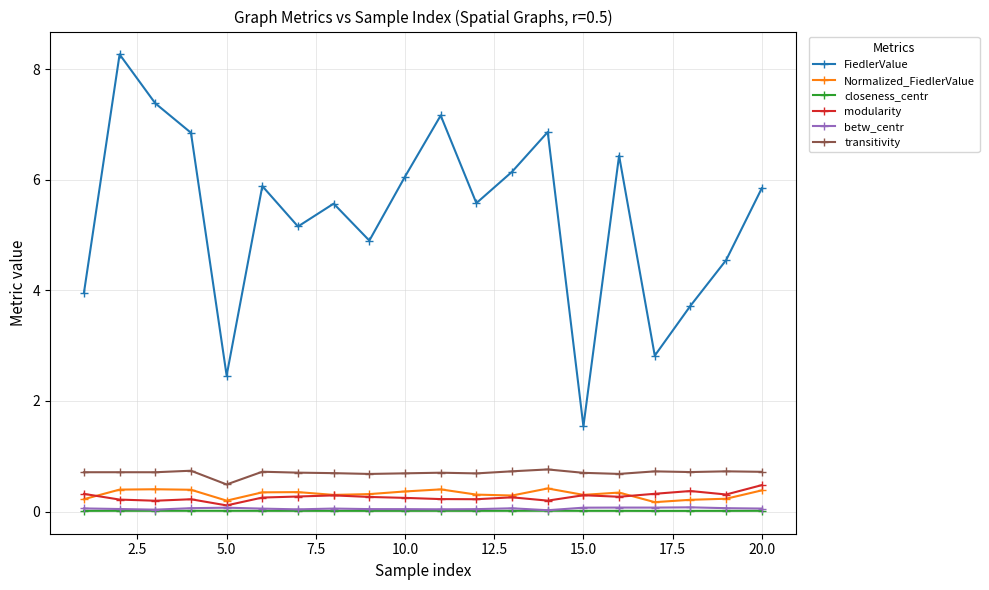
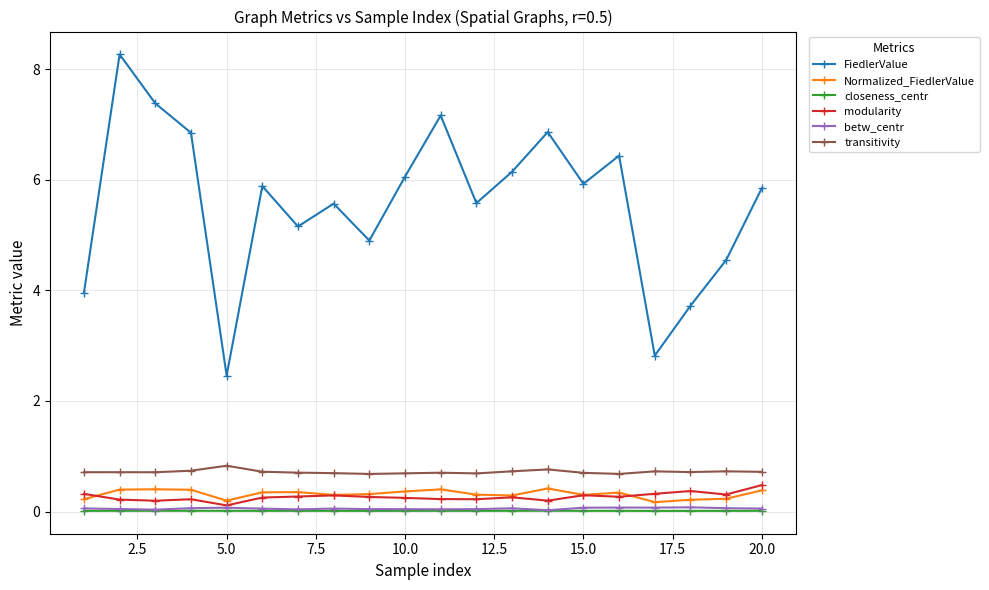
transitivity, 5.0: 0.5 -> 0.8
FiedlerValue, 15.0: 1.5 -> 5.9
